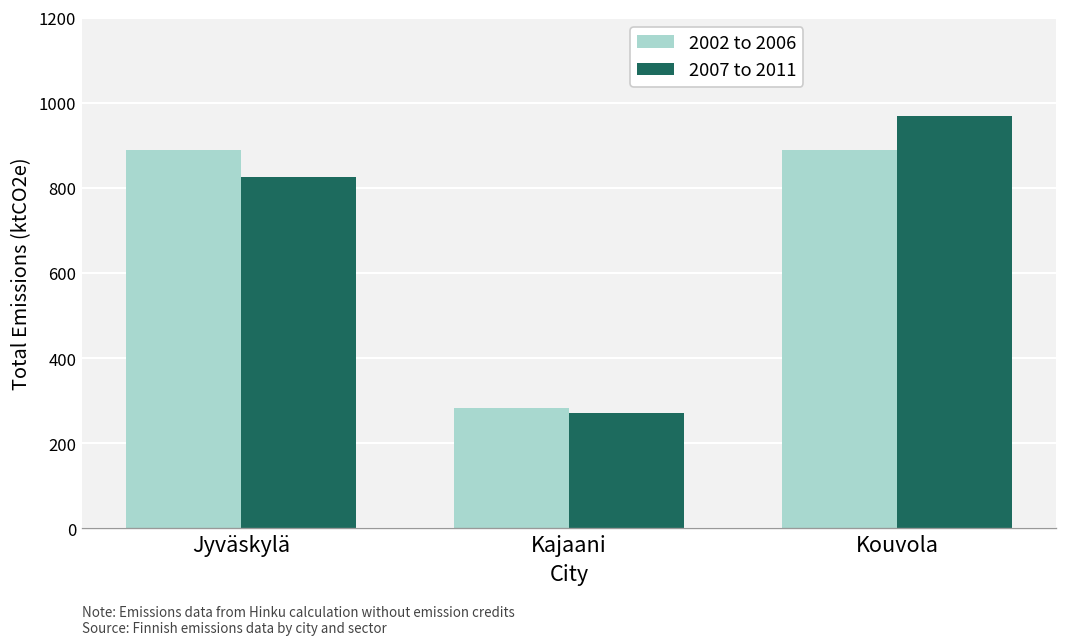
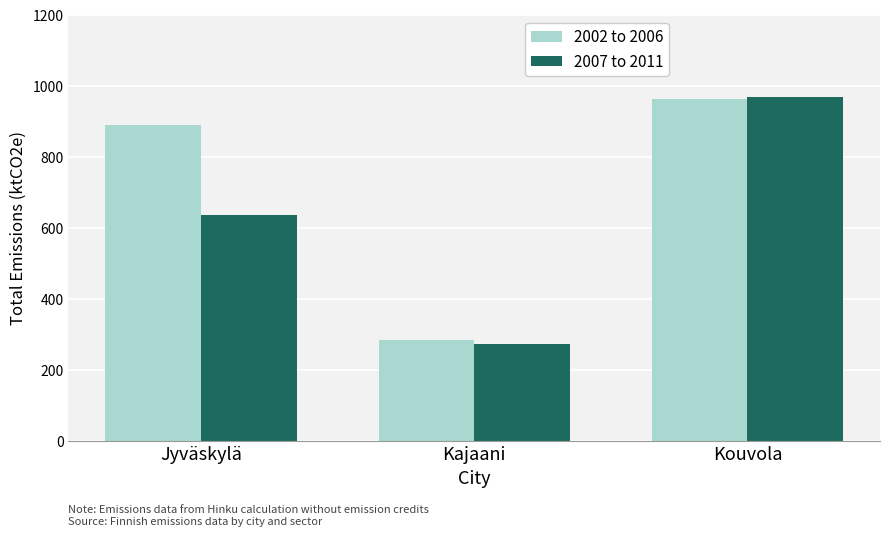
2007 to 2011, Jyväskylä: 820 -> 640
2002 to 2006, Kouvola: 890 -> 960
